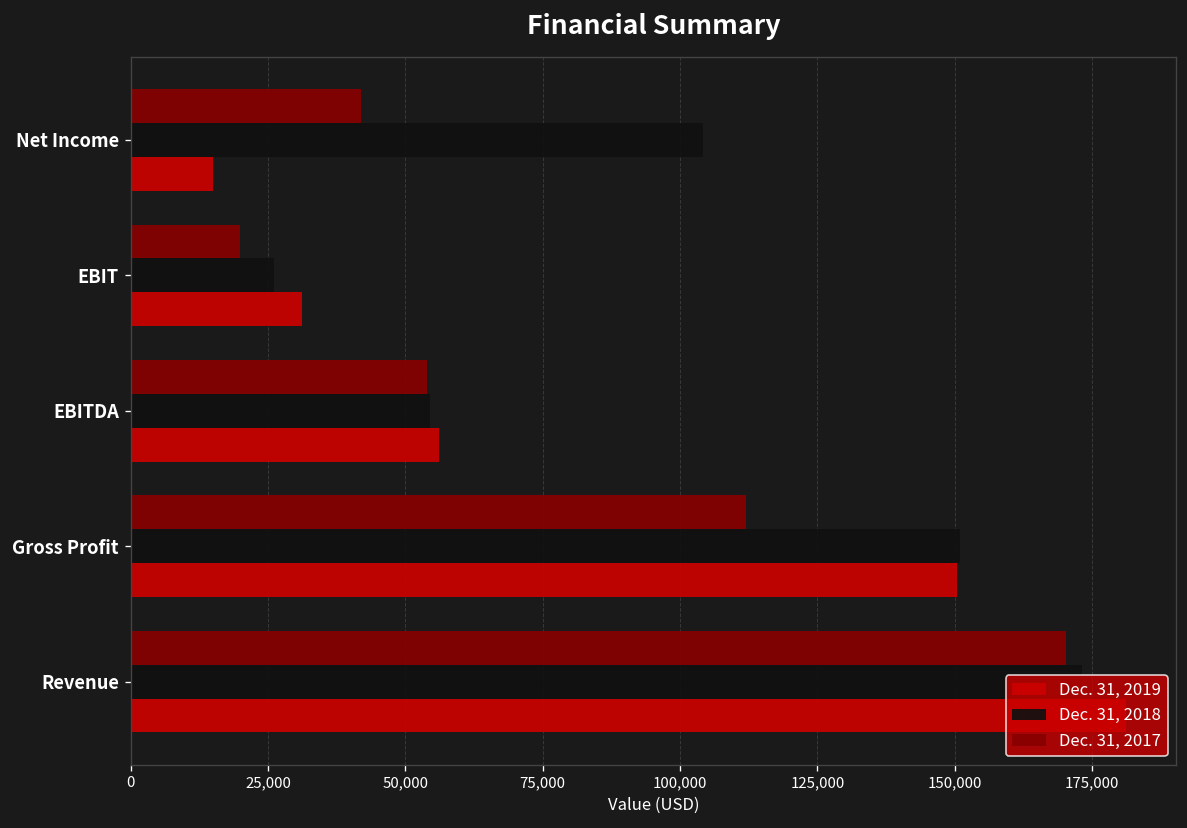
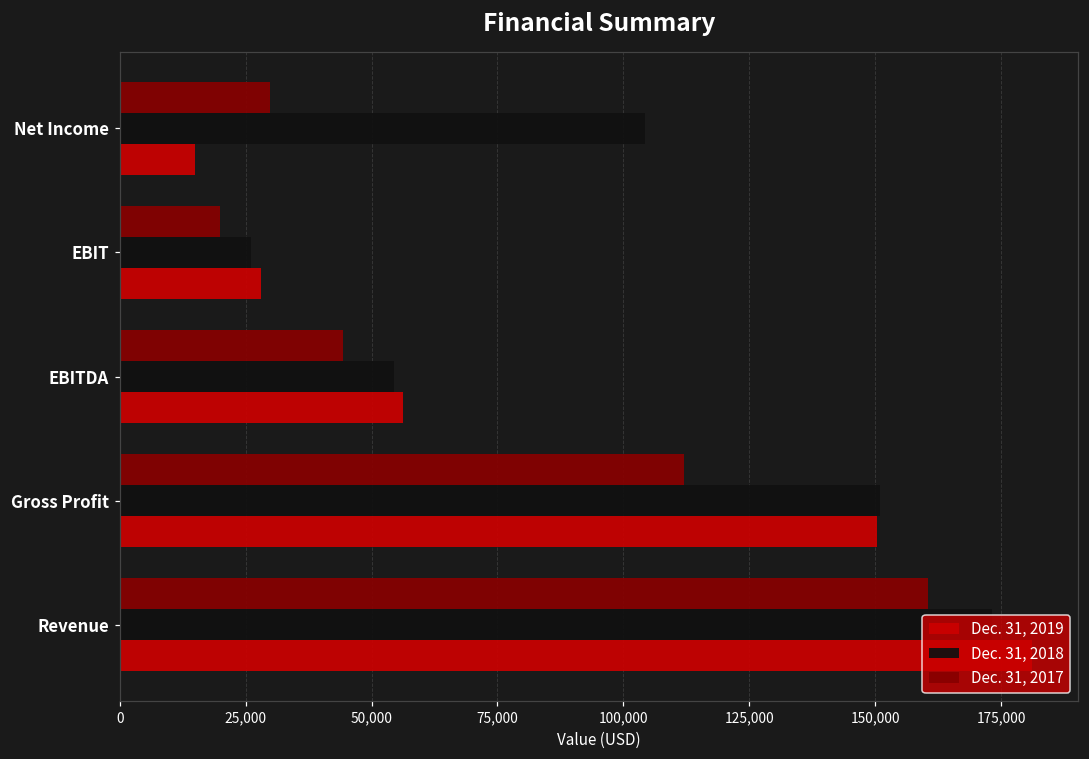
Dec. 31, 2017, Net Income: 42,000 -> 30,000
Dec. 31, 2019, EBIT: 31,000 -> 28,000
Dec. 31, 2017, EBITDA: 54,000 -> 44,000
Dec. 31, 2017, Revenue: 170,000 -> 161,000
